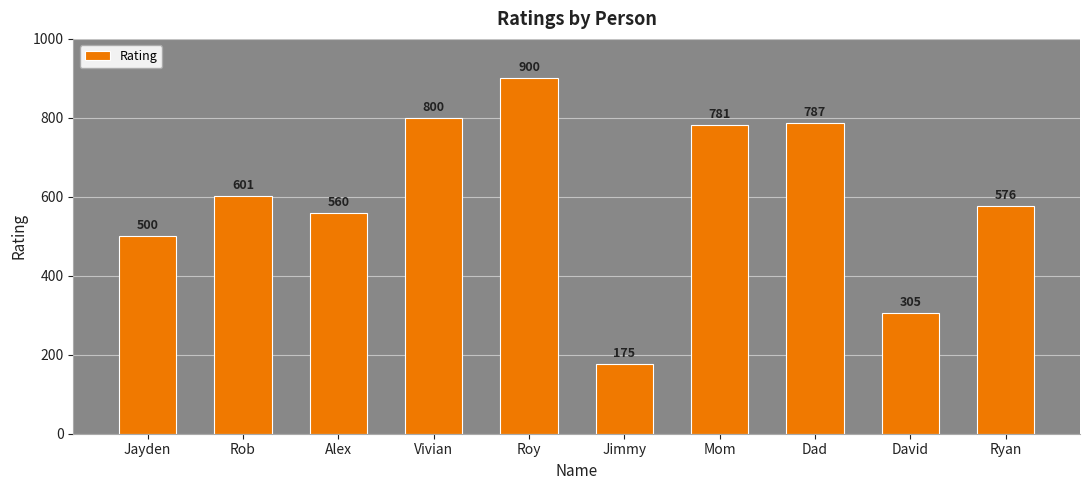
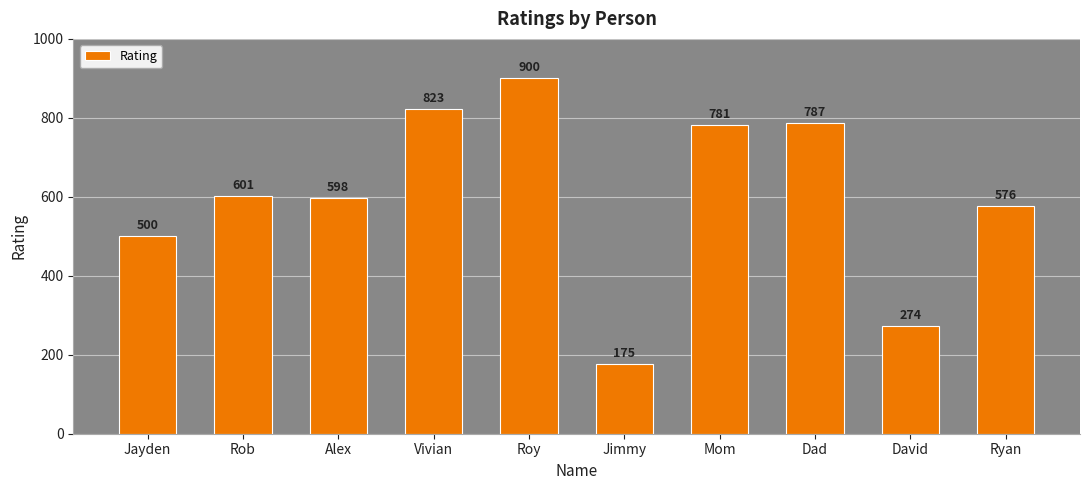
Alex: 560 -> 598
Vivian: 800 -> 823
David: 305 -> 274
